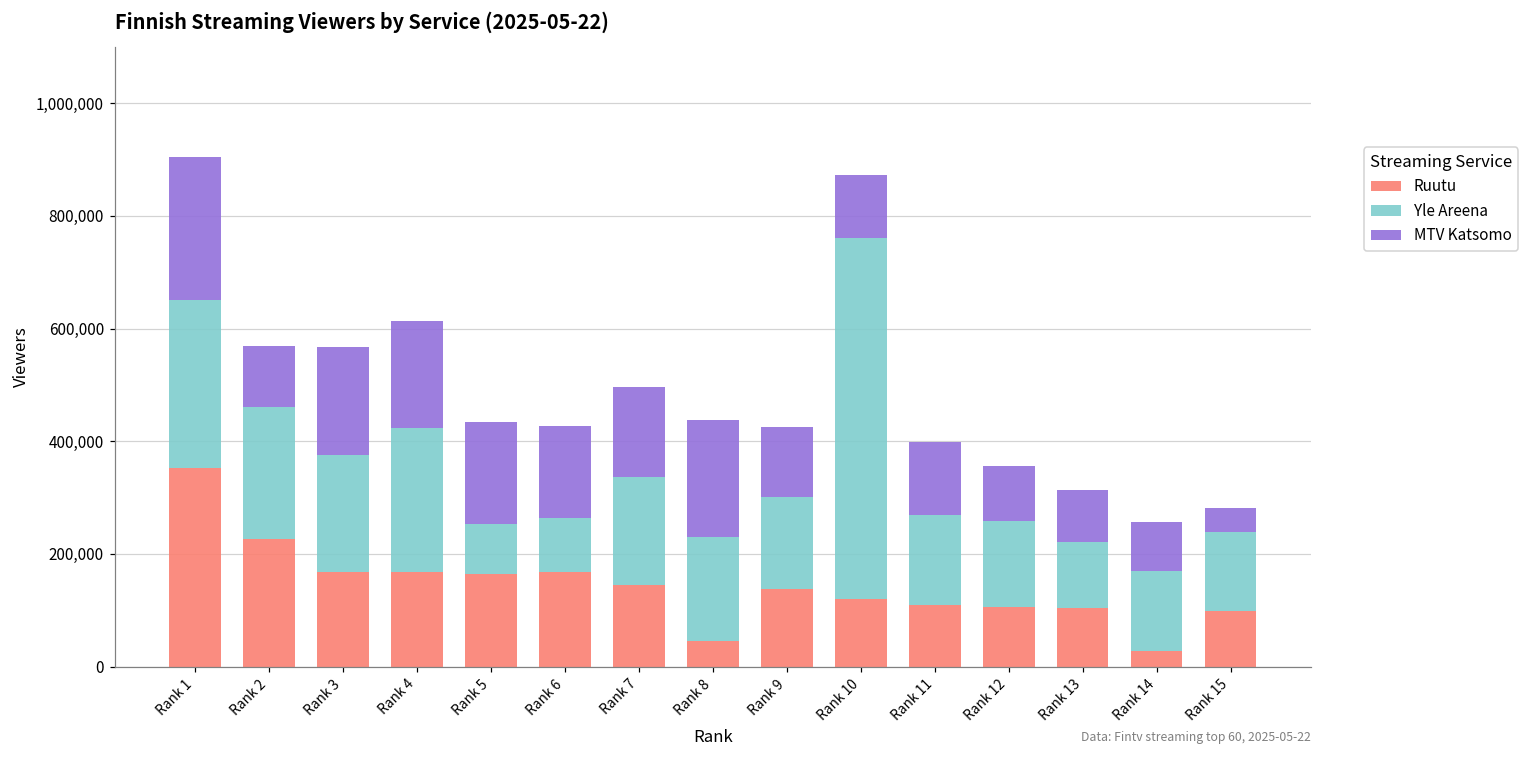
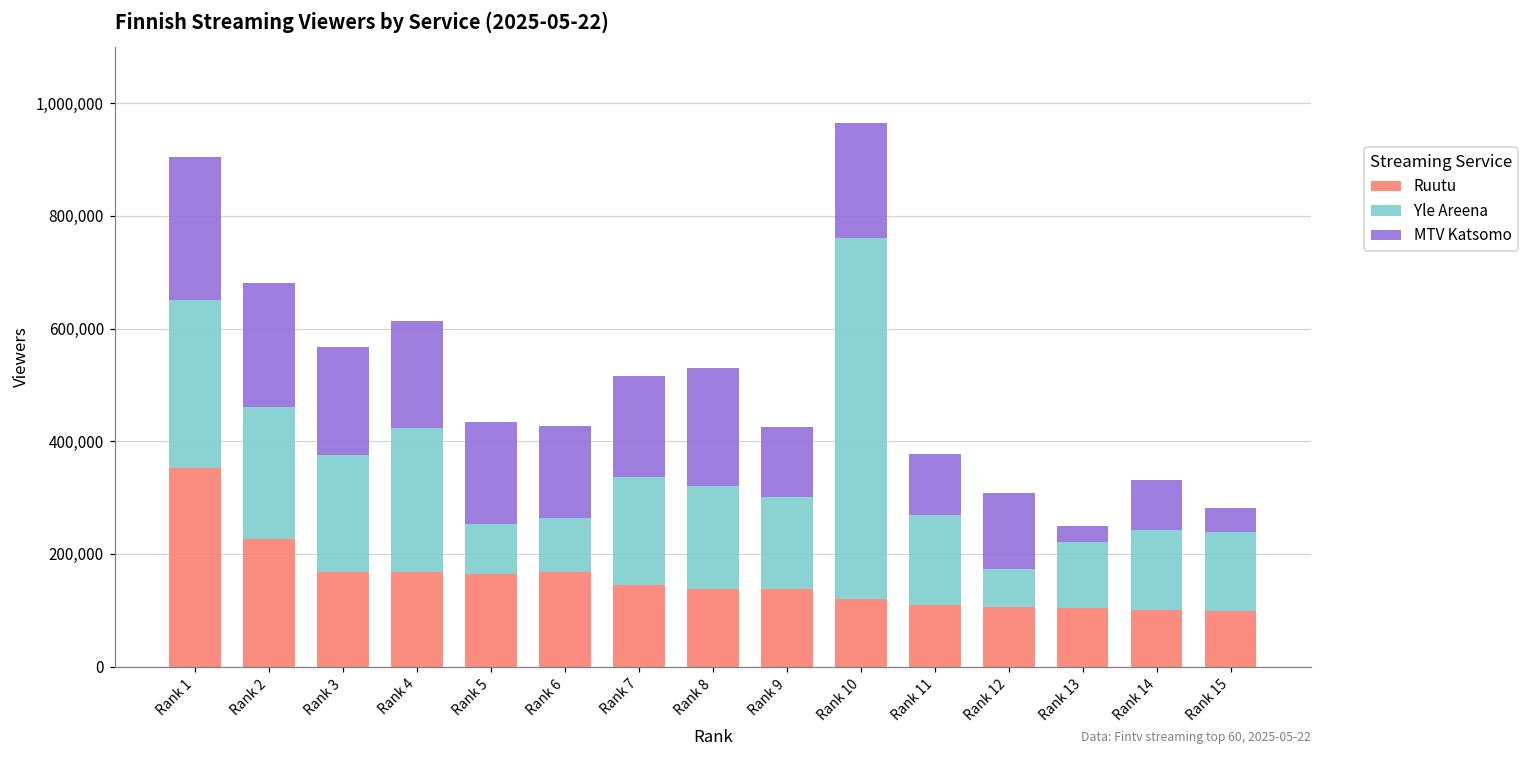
MTV Katsomo, Rank 2: 110,000 -> 220,000
MTV Katsomo, Rank 7: 160,000 -> 180,000
Ruutu, Rank 8: 50,000 -> 140,000
MTV Katsomo, Rank 10: 110,000 -> 200,000
MTV Katsomo, Rank 11: 130,000 -> 110,000
Yle Areena, Rank 12: 150,000 -> 70,000
MTV Katsomo, Rank 12: 100,000 -> 140,000
MTV Katsomo, Rank 13: 90,000 -> 30,000
Ruutu, Rank 14: 30,000 -> 100,000
